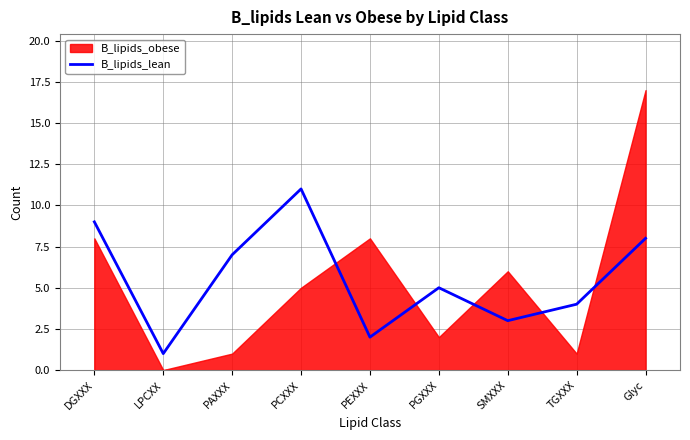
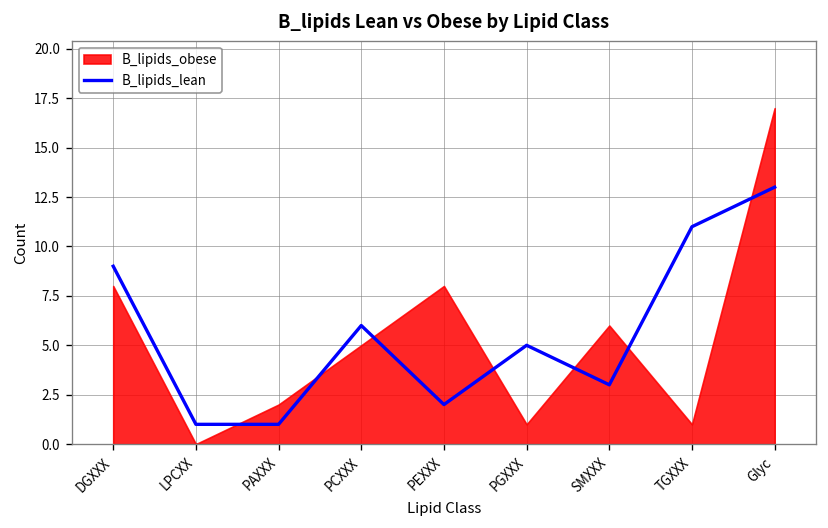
B_lipids_lean, PAXXX: 7 -> 1
B_lipids_obese, PAXXX: 1 -> 2
B_lipids_lean, PCXXX: 11 -> 6
B_lipids_obese, PGXXX: 2 -> 1
B_lipids_lean, TGXXX: 4 -> 11
B_lipids_lean, Glyc: 8 -> 13
